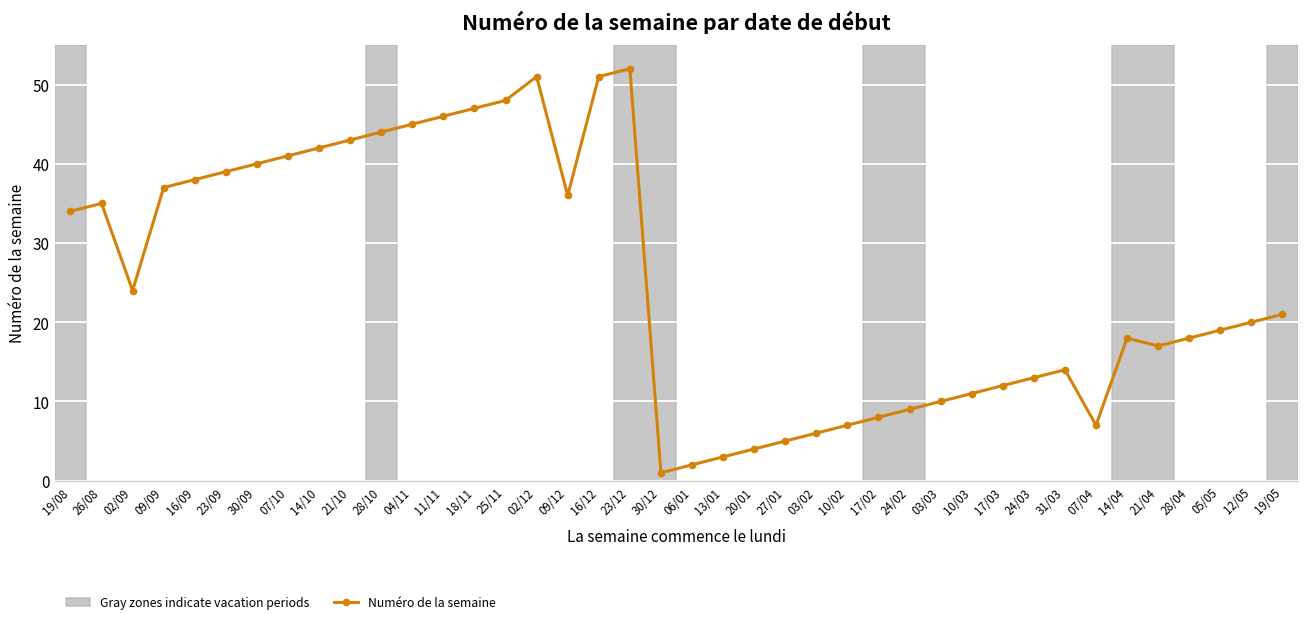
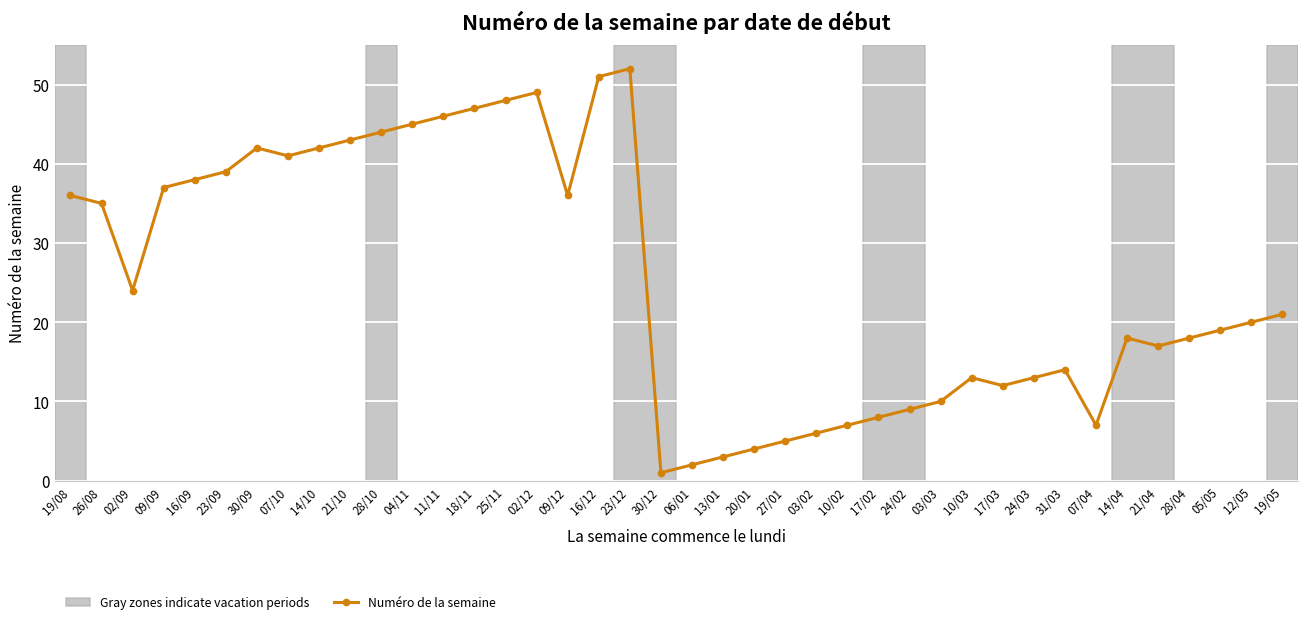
19/08: 34 -> 36
30/09: 40 -> 42
02/12: 51 -> 49
10/03: 11 -> 13
